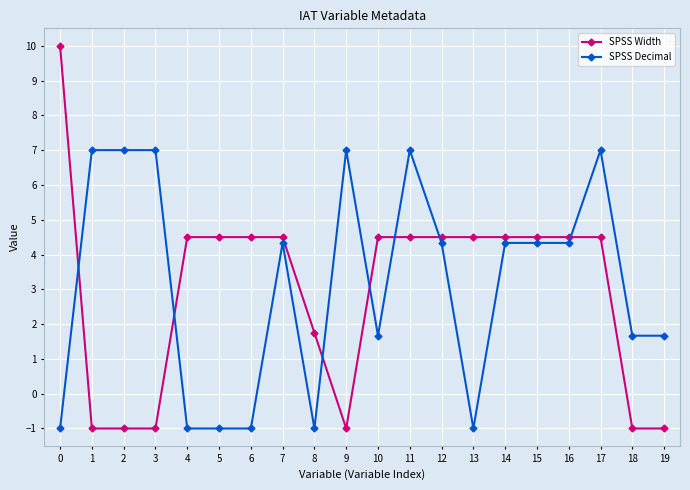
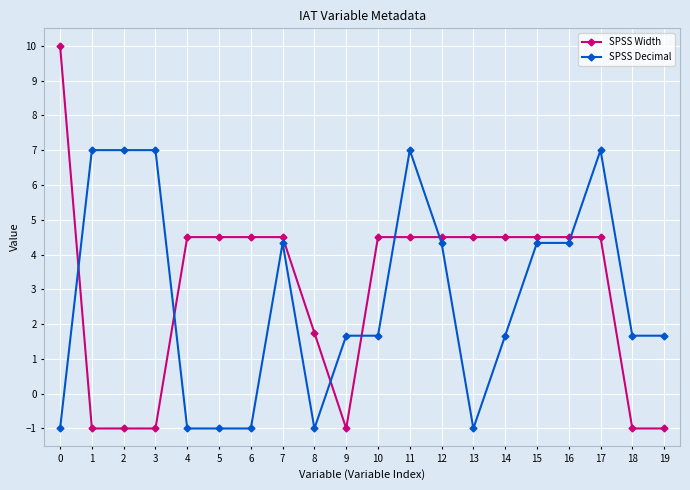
SPSS Decimal, 9: 7.0 -> 1.7
SPSS Decimal, 14: 4.3 -> 1.7
